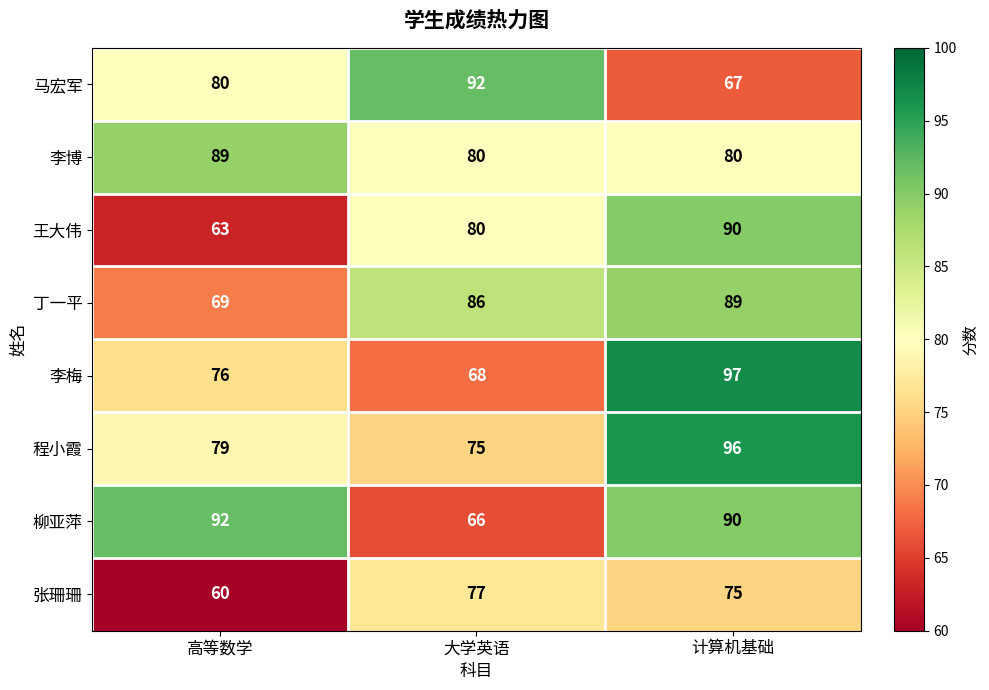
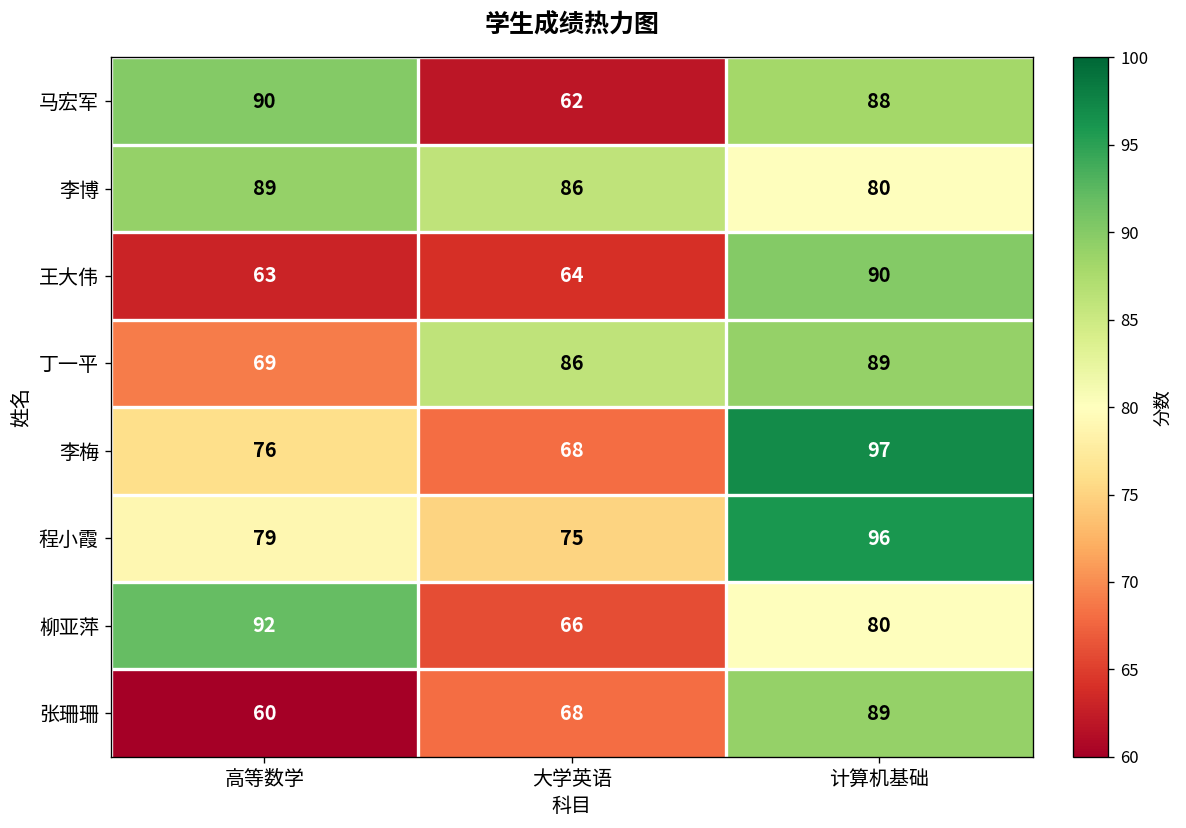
马宏军, 高等数学: 80 -> 90
马宏军, 大学英语: 92 -> 62
马宏军, 计算机基础: 67 -> 88
李博, 大学英语: 80 -> 86
王大伟, 大学英语: 80 -> 64
柳亚萍, 计算机基础: 90 -> 80
张珊珊, 大学英语: 77 -> 68
张珊珊, 计算机基础: 75 -> 89
